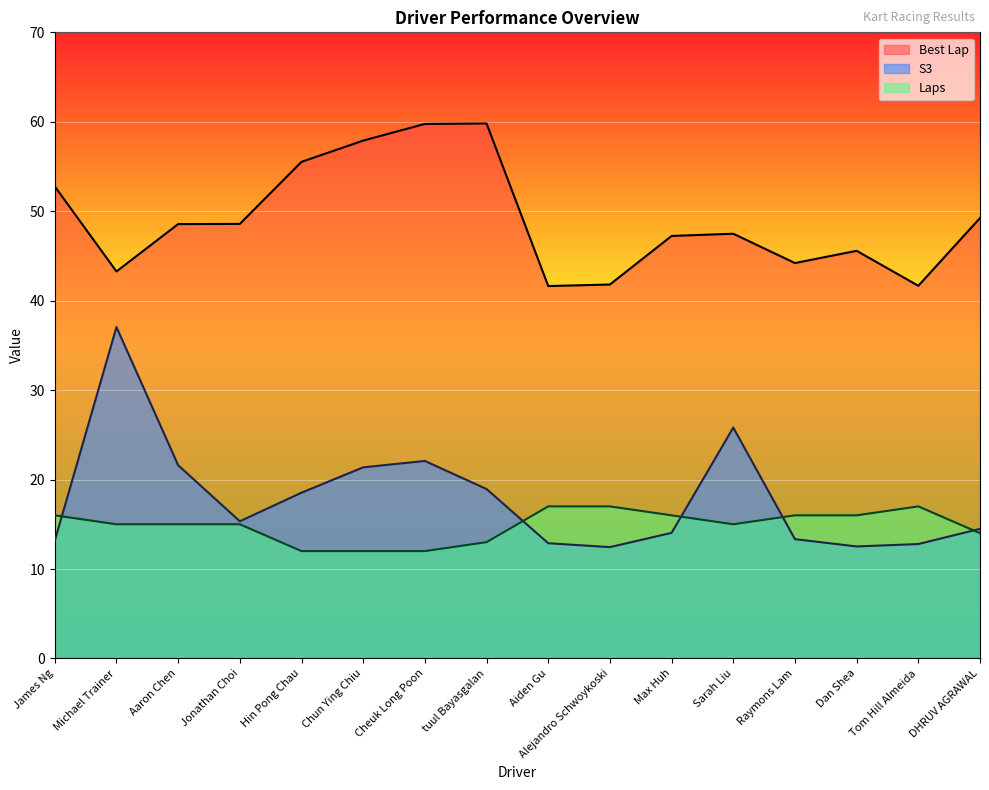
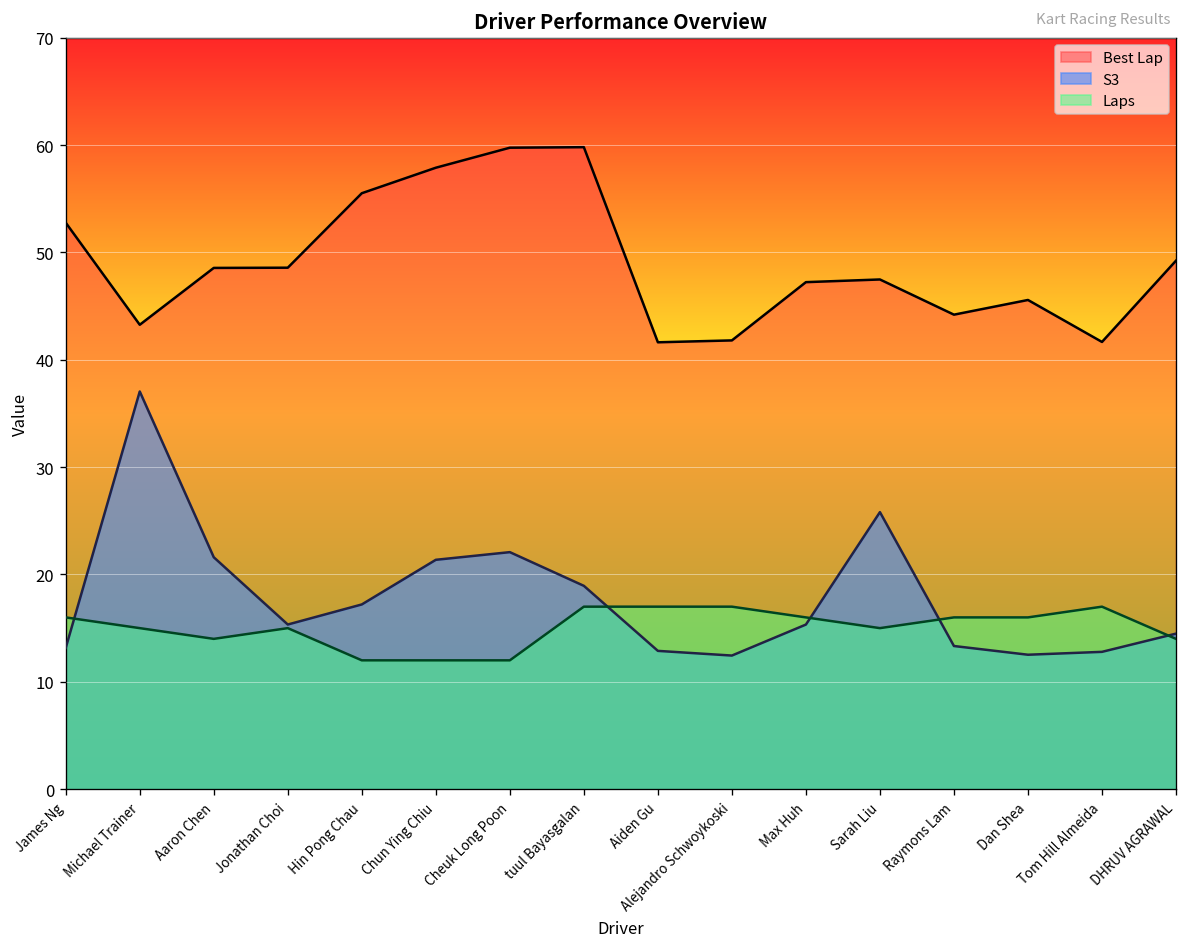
Laps, Aaron Chen: 15 -> 14
S3, Hin Pong Chau: 19 -> 17
Laps, tuul Bayasgalan: 13 -> 17
S3, Max Huh: 14 -> 15
